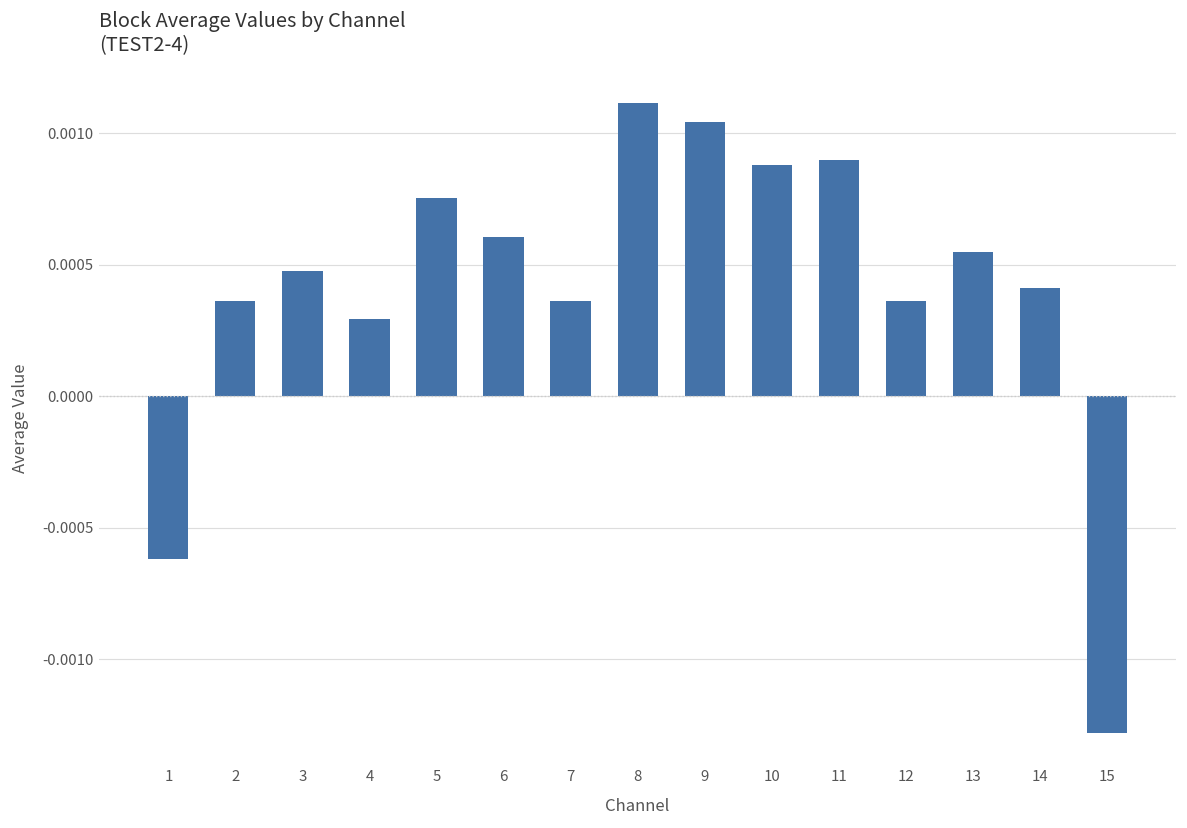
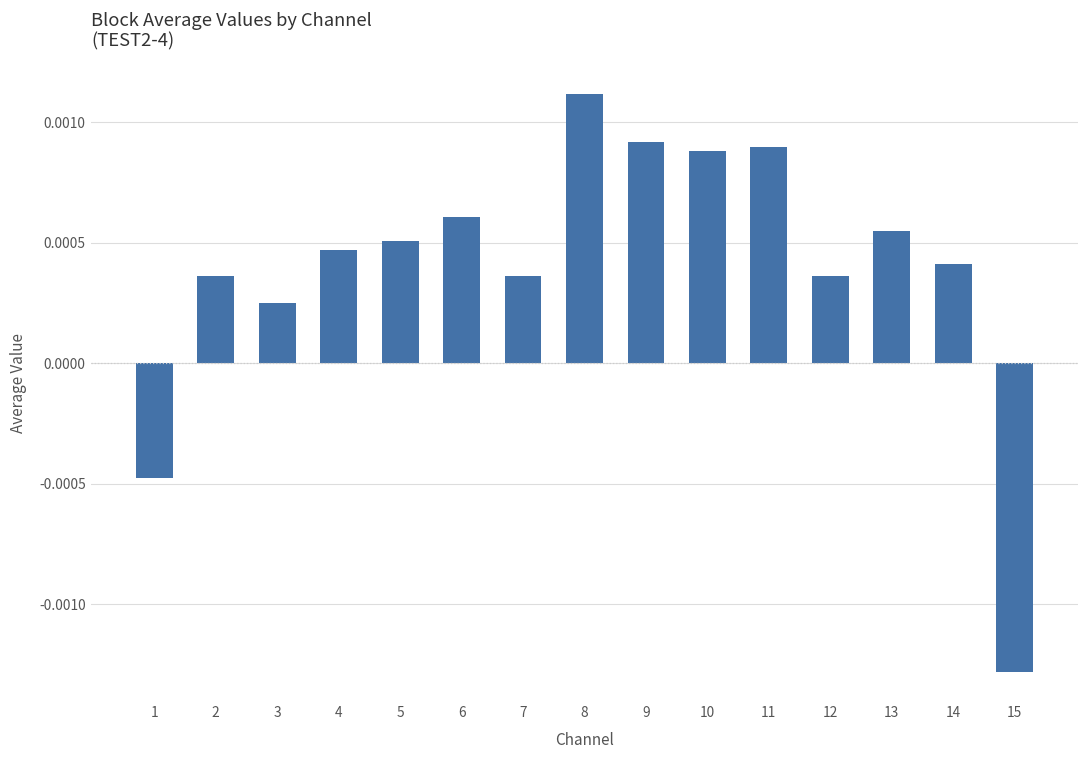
1: -0.00062 -> -0.00047
3: 0.00048 -> 0.00025
4: 0.00029 -> 0.00047
5: 0.00075 -> 0.00051
9: 0.00104 -> 0.00092
